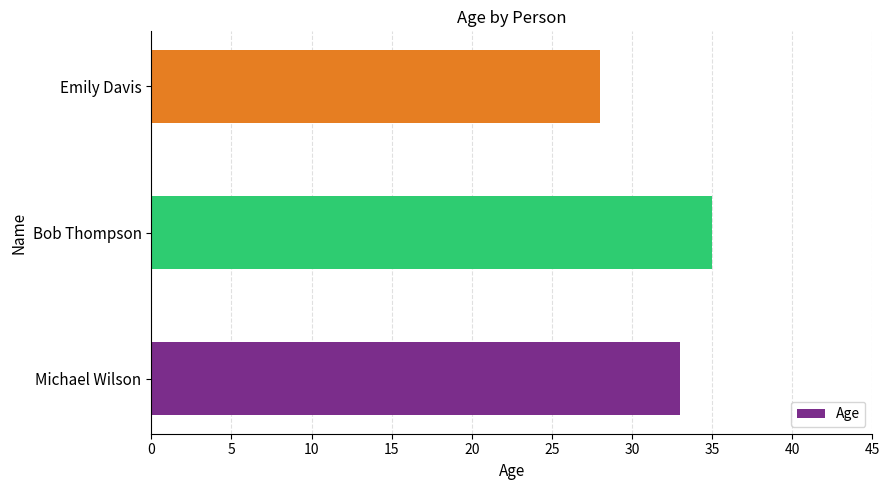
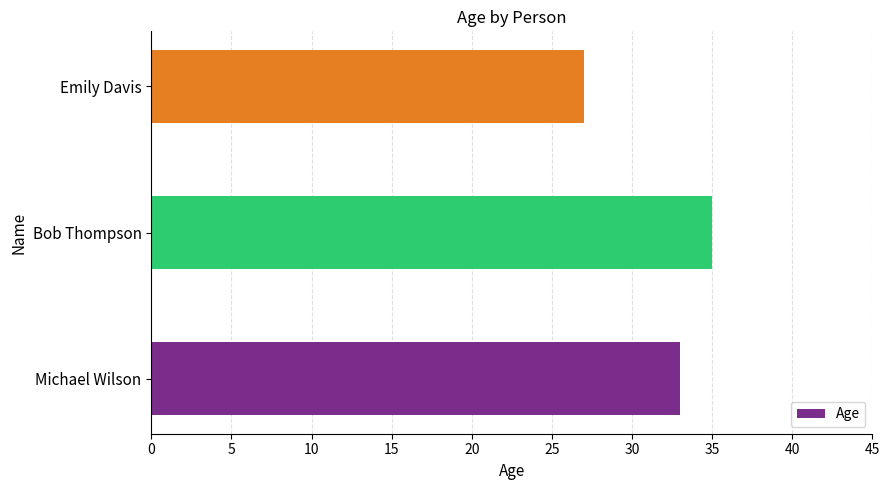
Emily Davis: 28 -> 27
